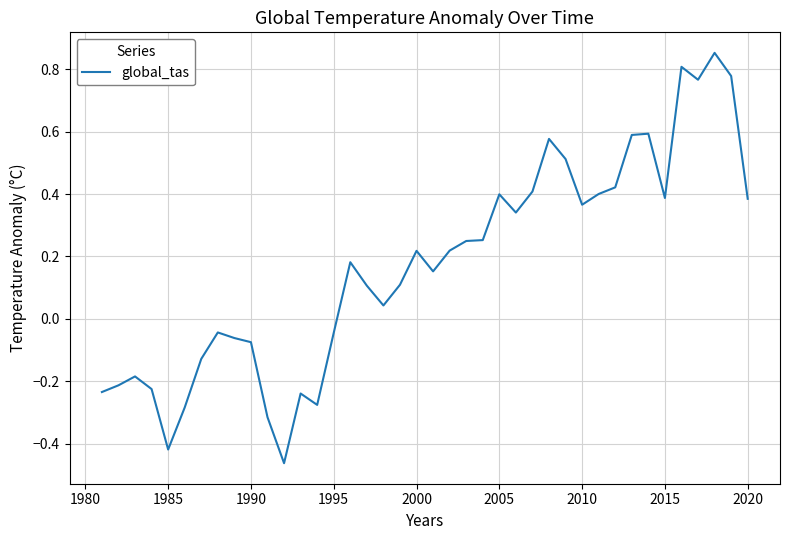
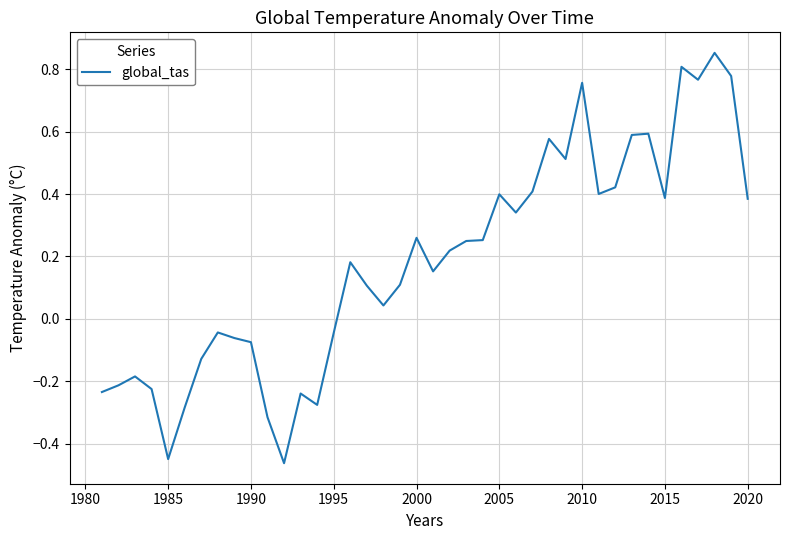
1985: -0.42 -> -0.45
2000: 0.22 -> 0.26
2010: 0.37 -> 0.76
